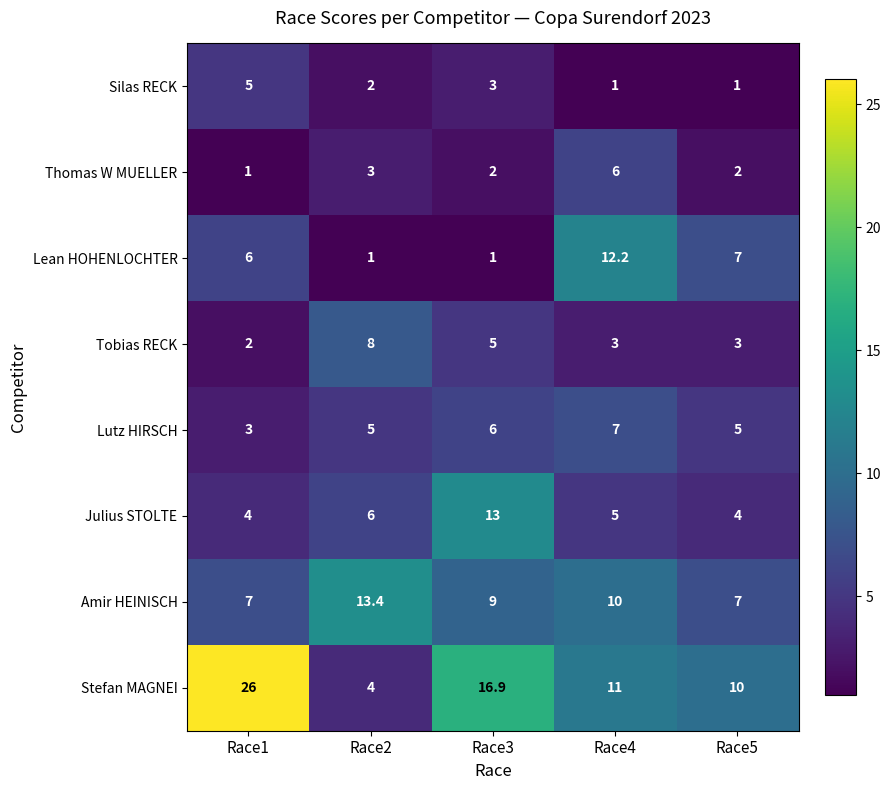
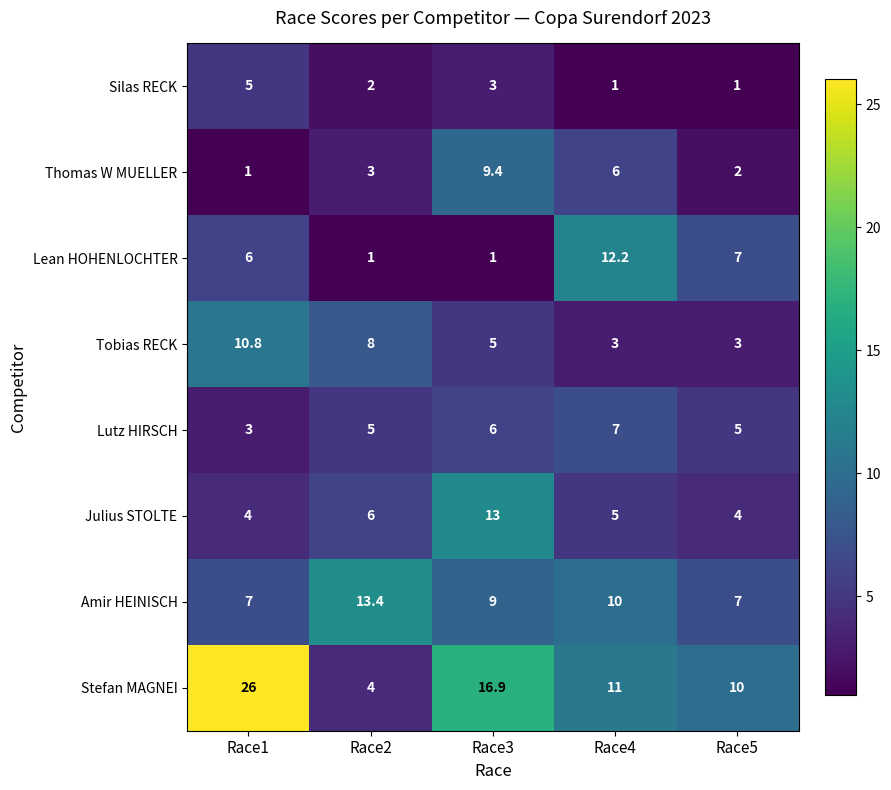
Thomas W MUELLER, Race3: 2 -> 9.4
Tobias RECK, Race1: 2 -> 10.8
